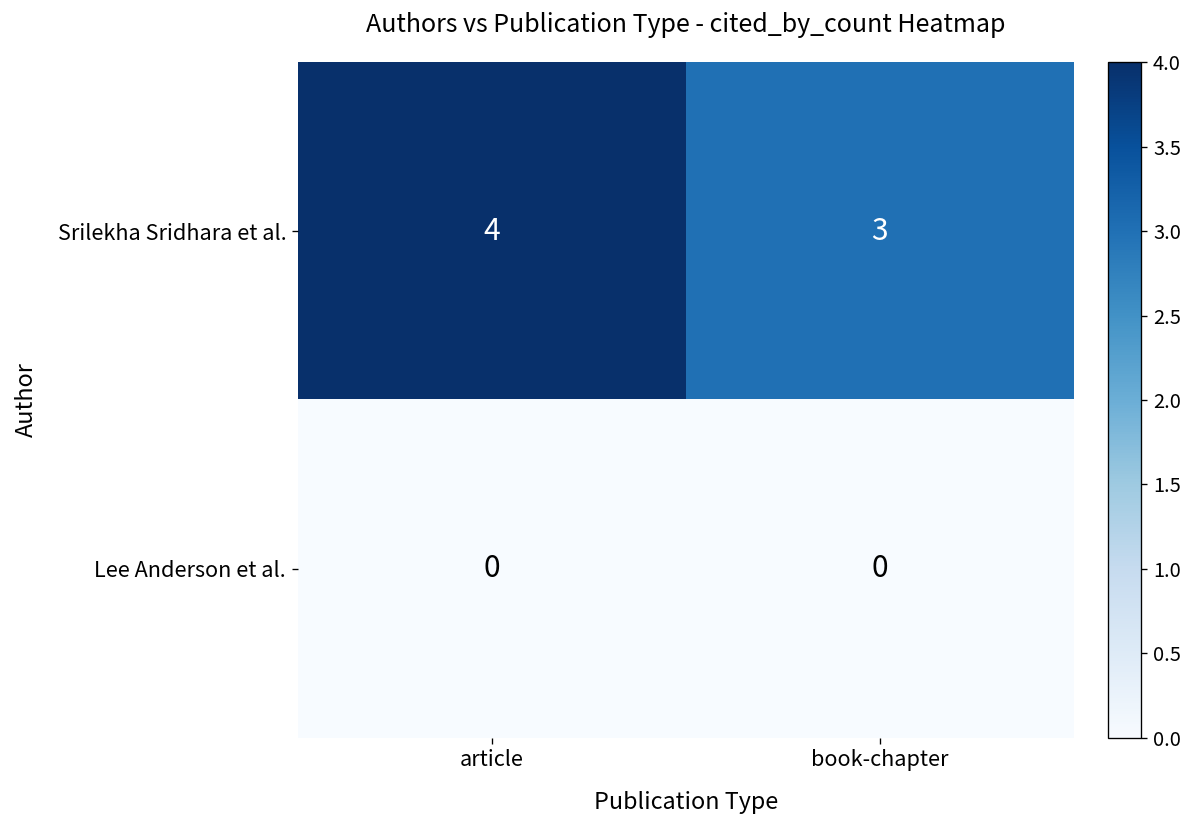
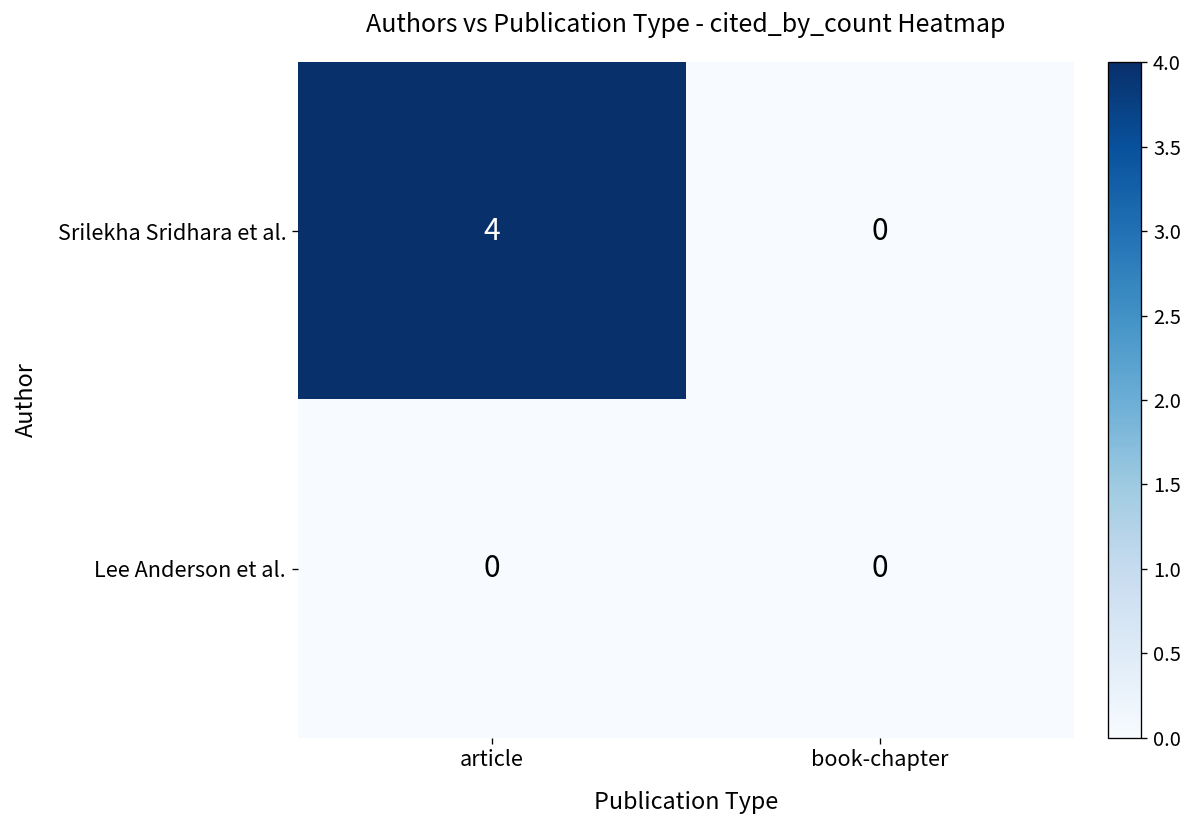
Srilekha Sridhara et al., book-chapter: 3 -> 0
